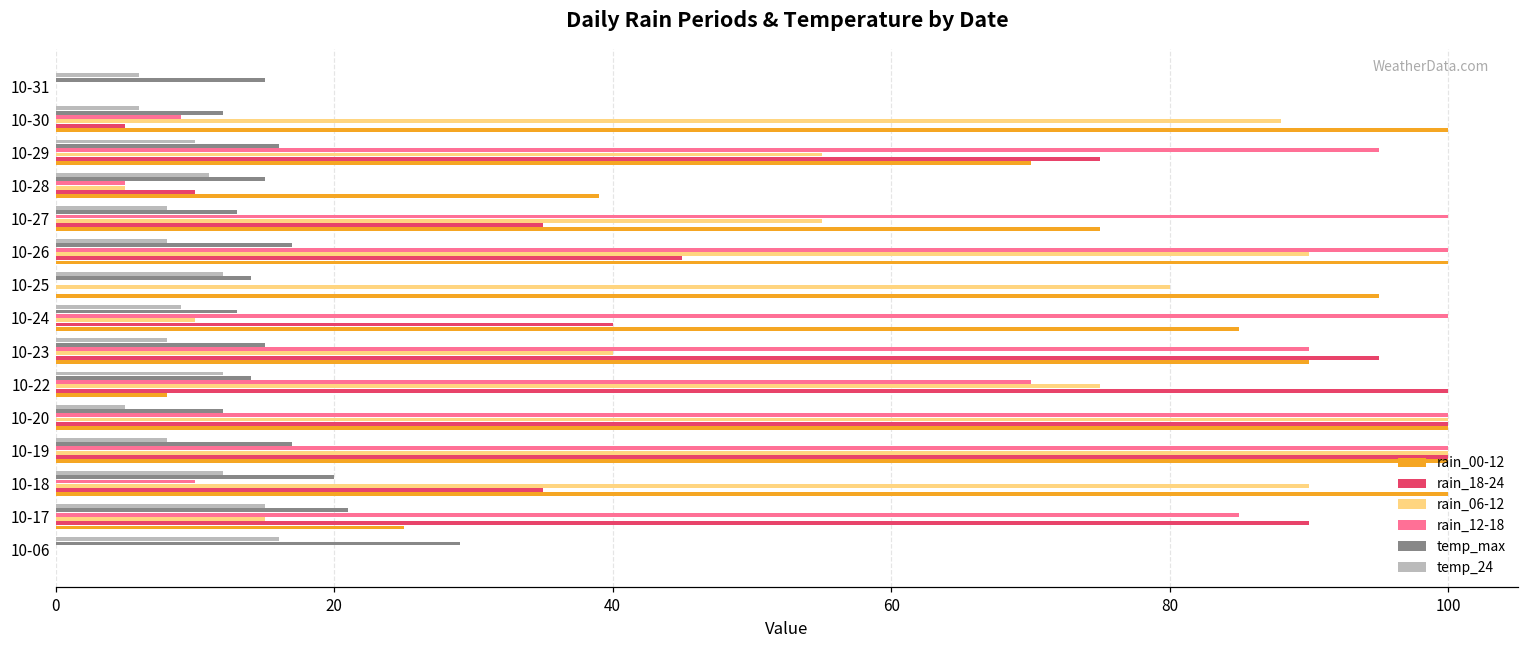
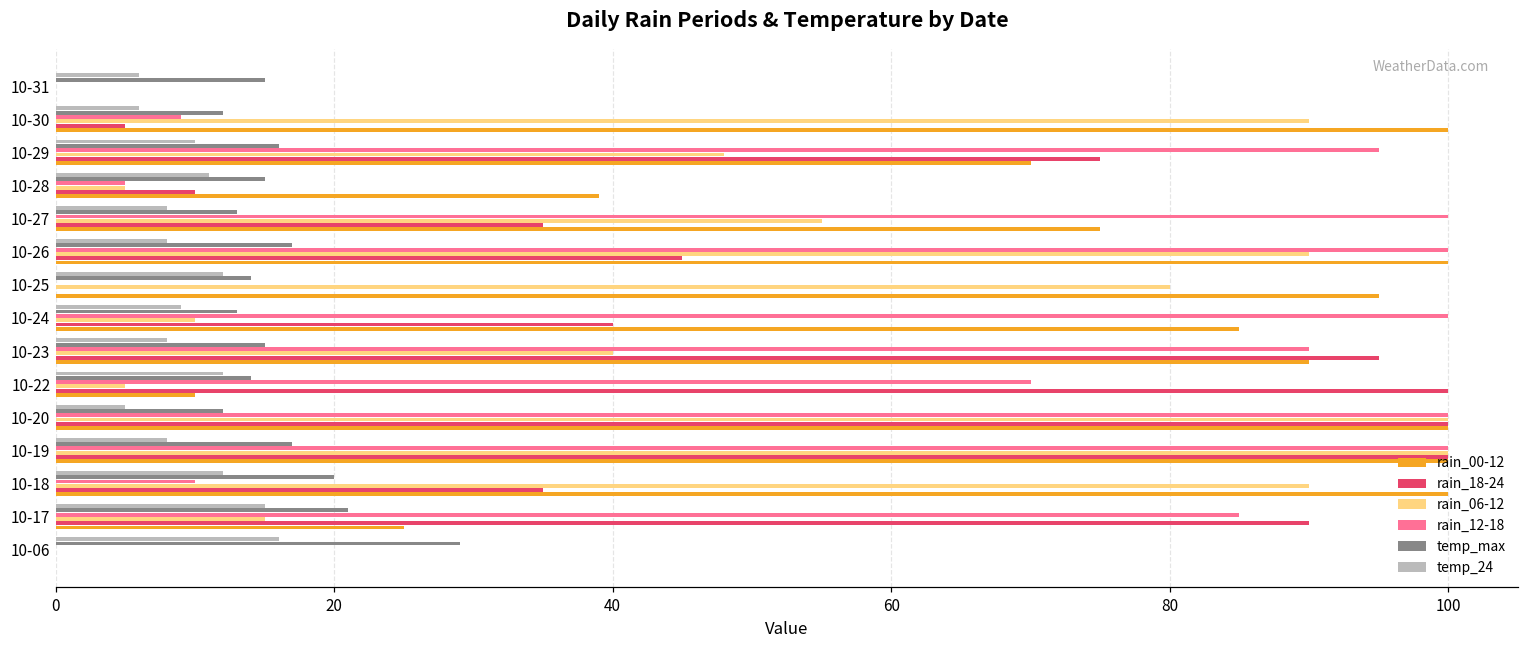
rain_06-12, 10-30: 88 -> 90
rain_06-12, 10-29: 55 -> 48
rain_06-12, 10-22: 75 -> 5
rain_00-12, 10-22: 8 -> 10
